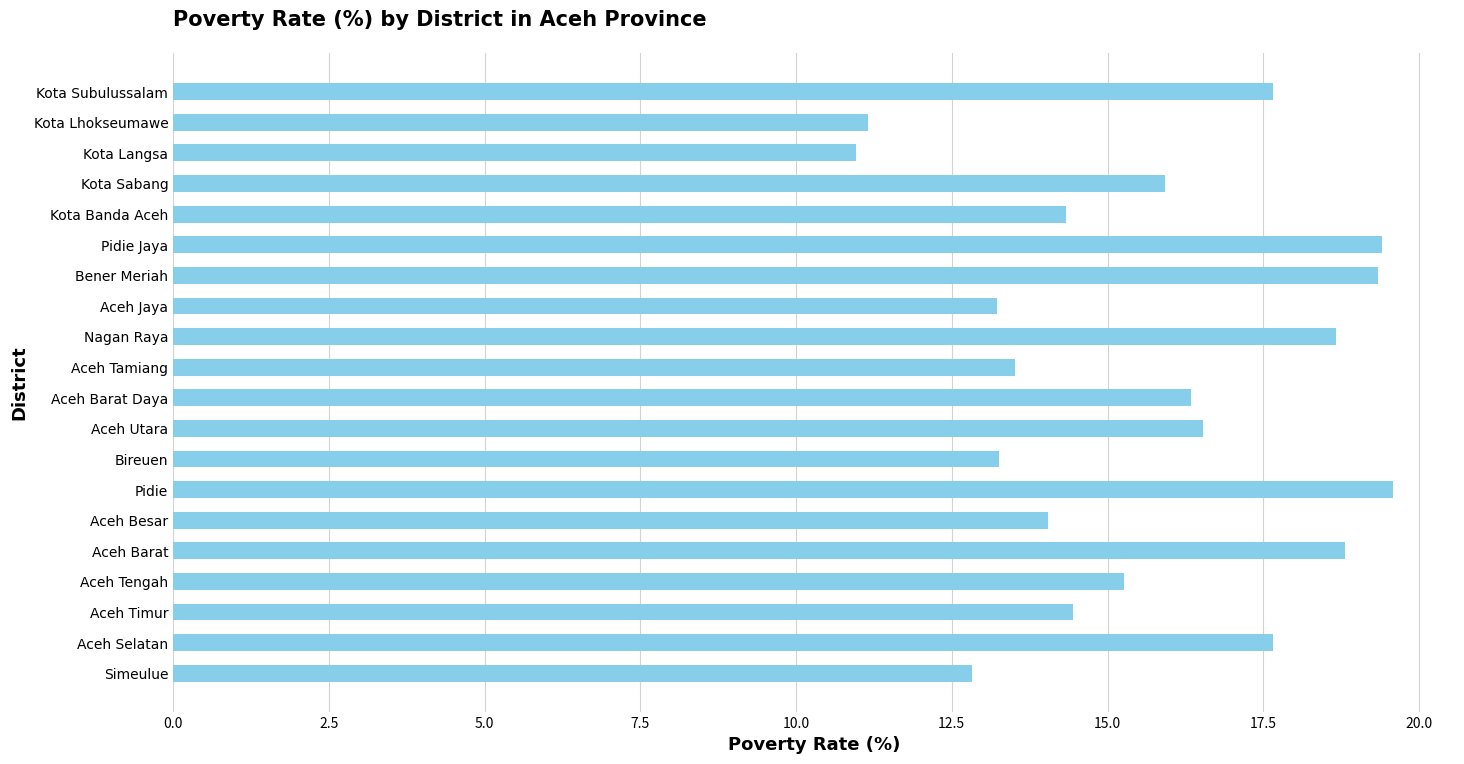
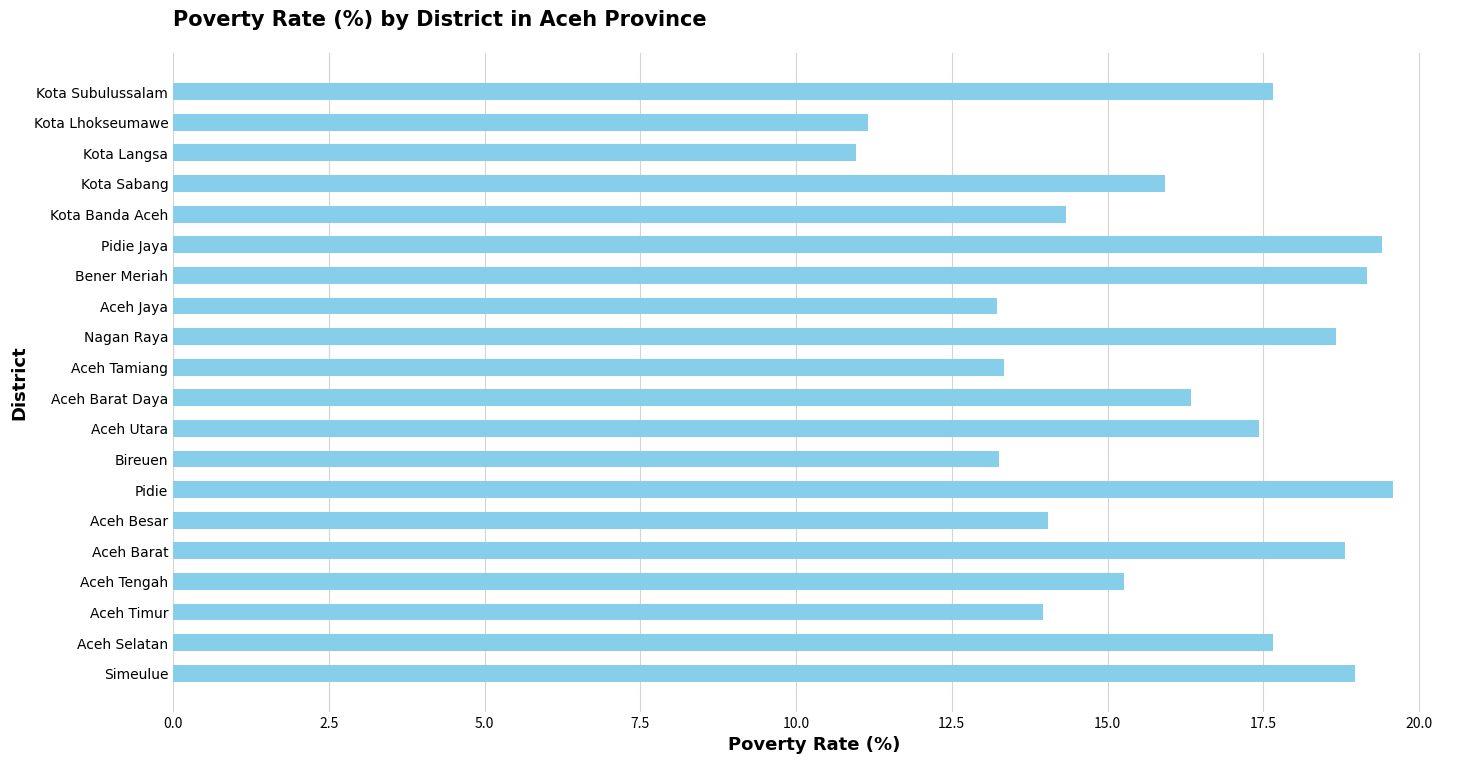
Bener Meriah: 19.4 -> 19.2
Aceh Tamiang: 13.5 -> 13.3
Aceh Utara: 16.5 -> 17.4
Aceh Timur: 14.5 -> 14.0
Simeulue: 12.8 -> 19.0
